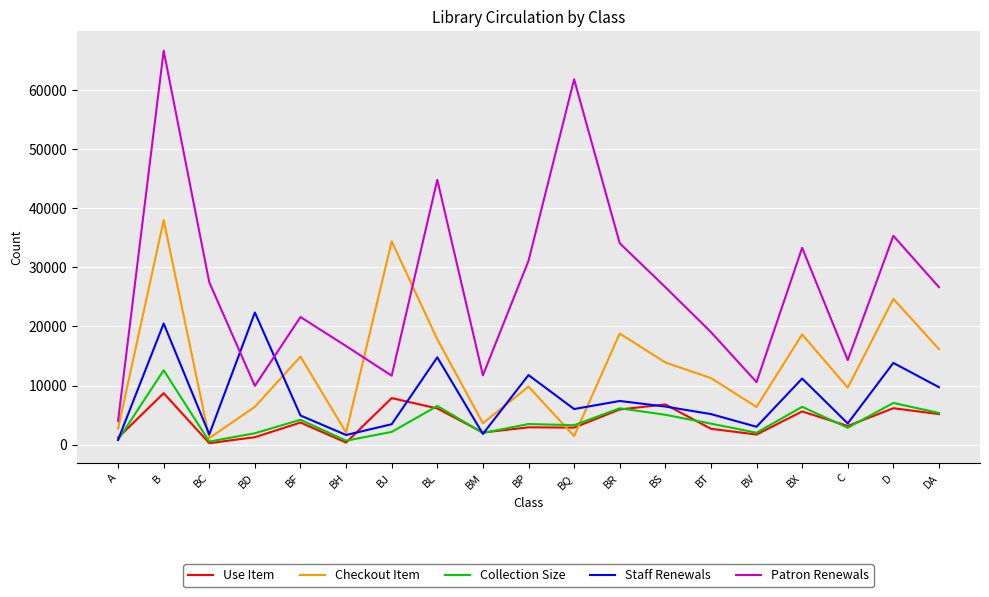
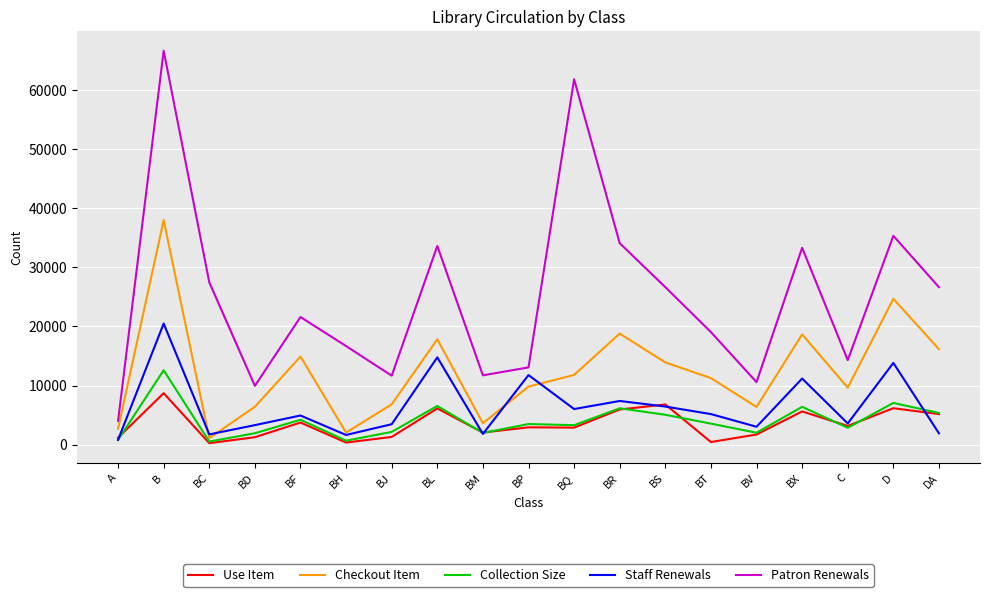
Staff Renewals, BD: 22000 -> 3000
Use Item, BJ: 8000 -> 1000
Checkout Item, BJ: 34000 -> 7000
Patron Renewals, BL: 45000 -> 34000
Patron Renewals, BP: 31000 -> 13000
Checkout Item, BQ: 1000 -> 12000
Use Item, BT: 3000 -> 0
Staff Renewals, DA: 10000 -> 2000
